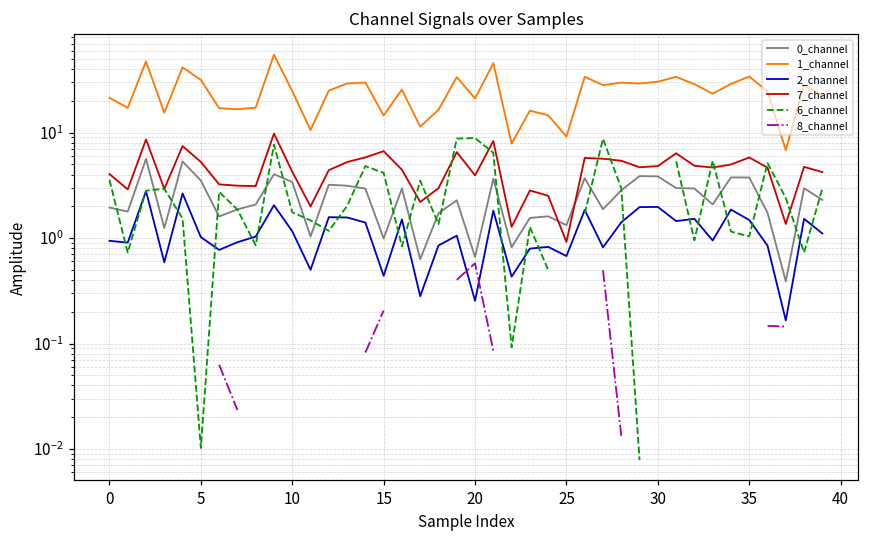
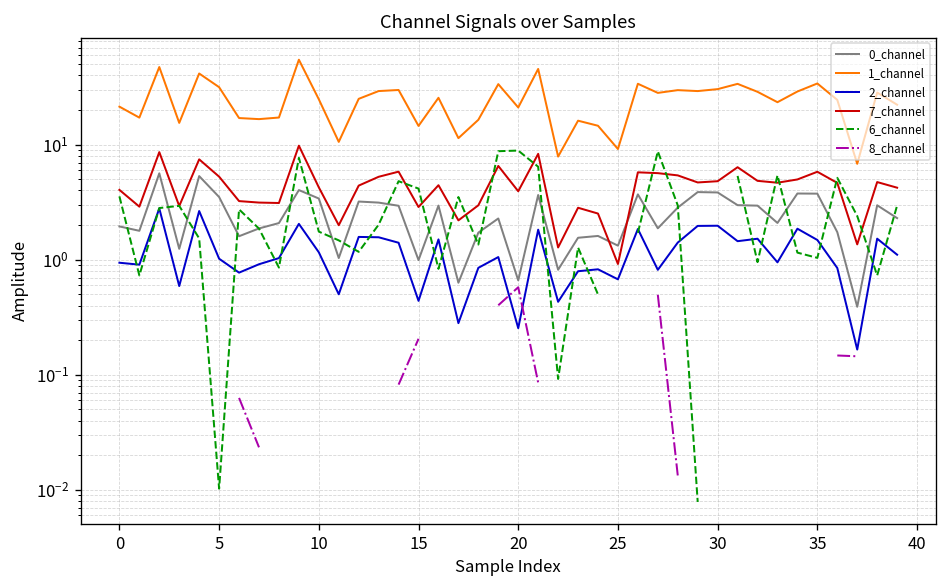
7_channel, 15: 7 -> 2.9
